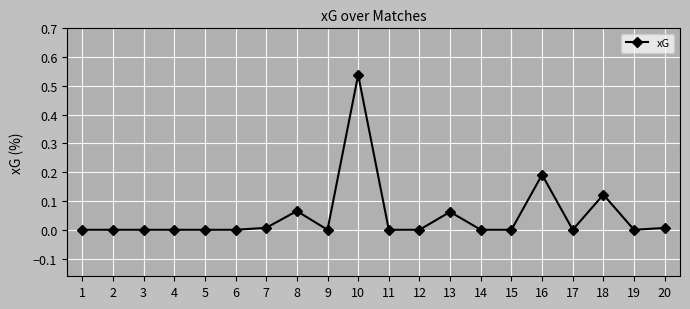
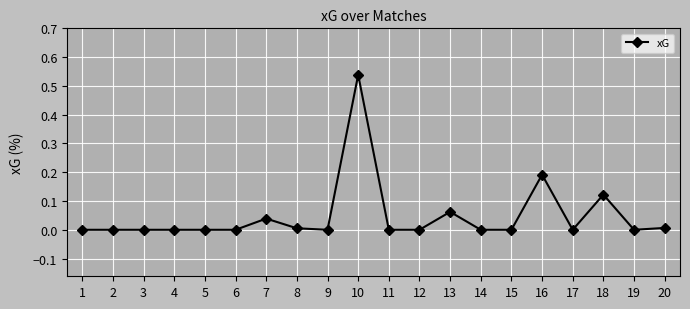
7: 0.01 -> 0.04
8: 0.07 -> 0.01
